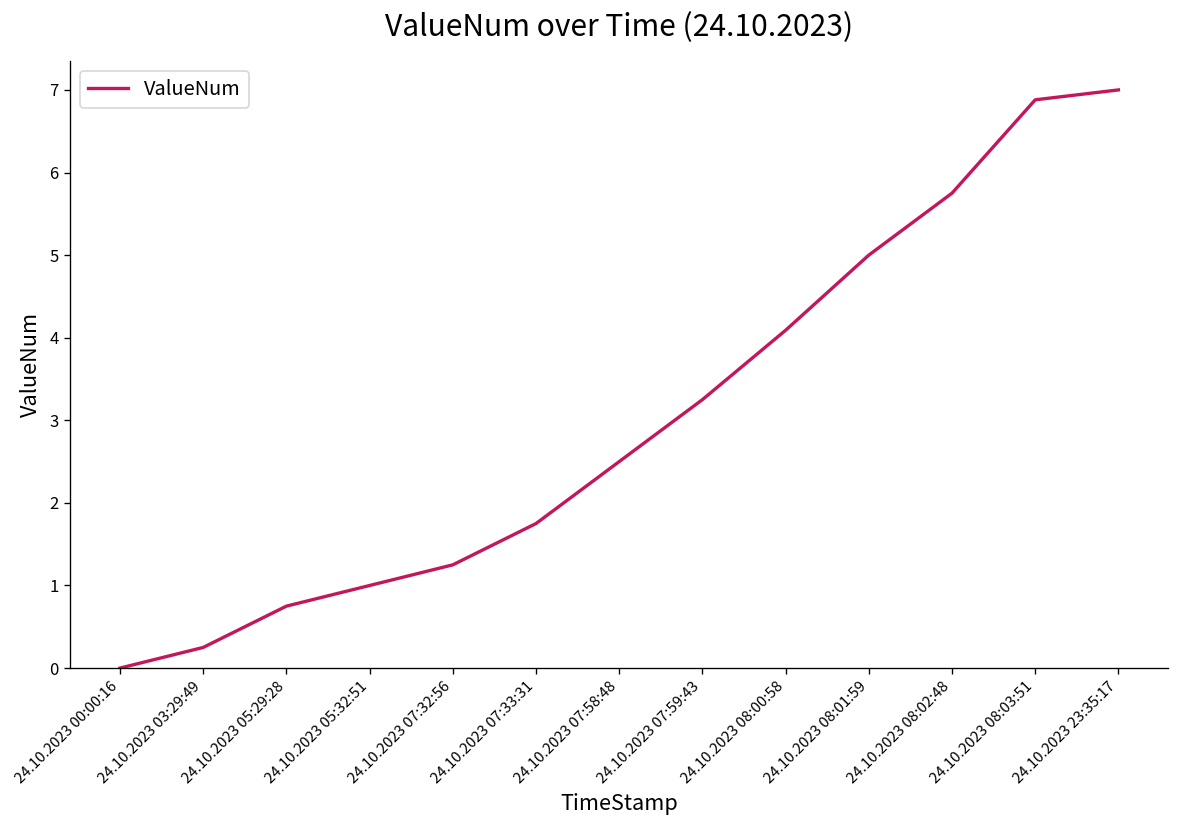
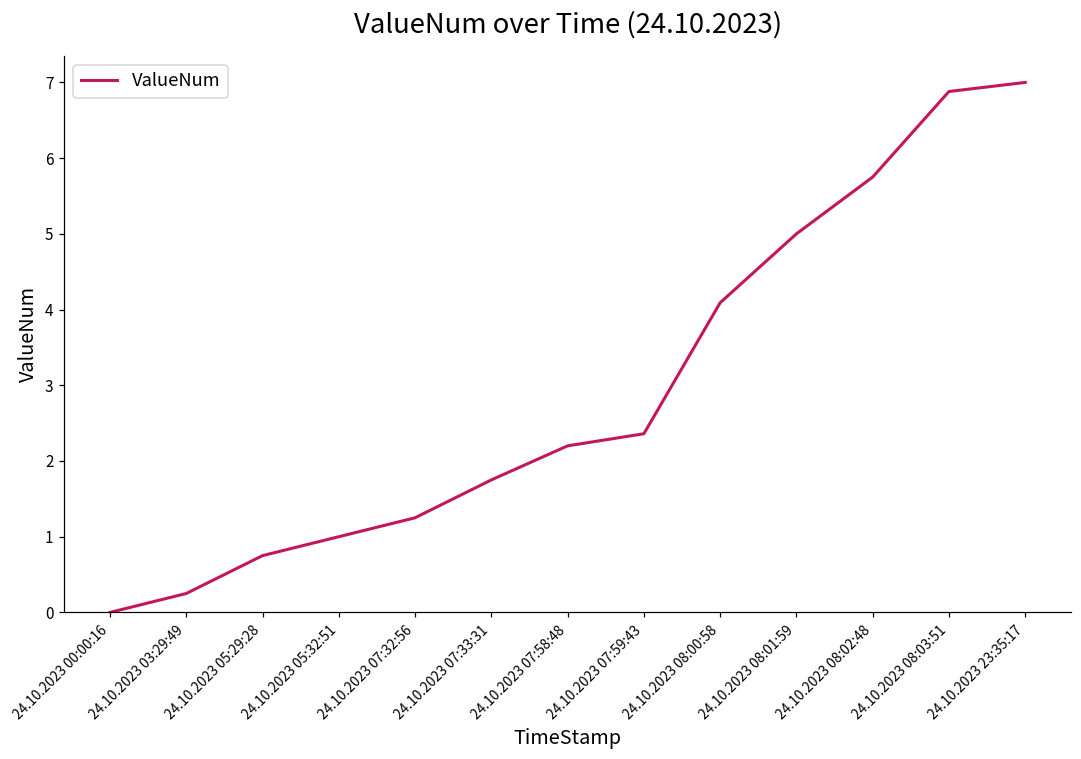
24.10.2023 07:58:48: 2.5 -> 2.2
24.10.2023 07:59:43: 3.3 -> 2.4
